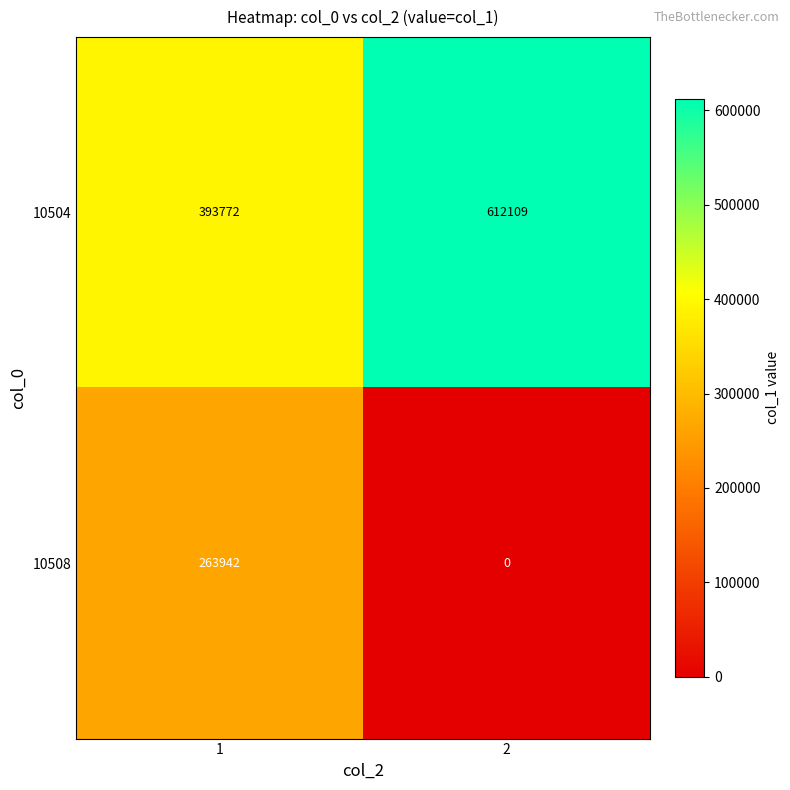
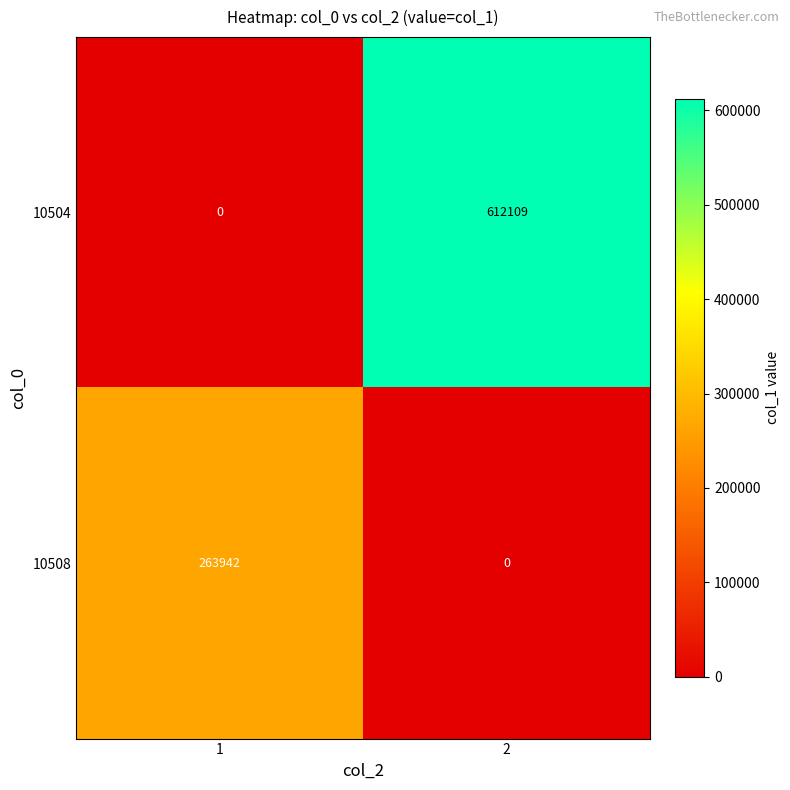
10504, 1: 393772 -> 0
